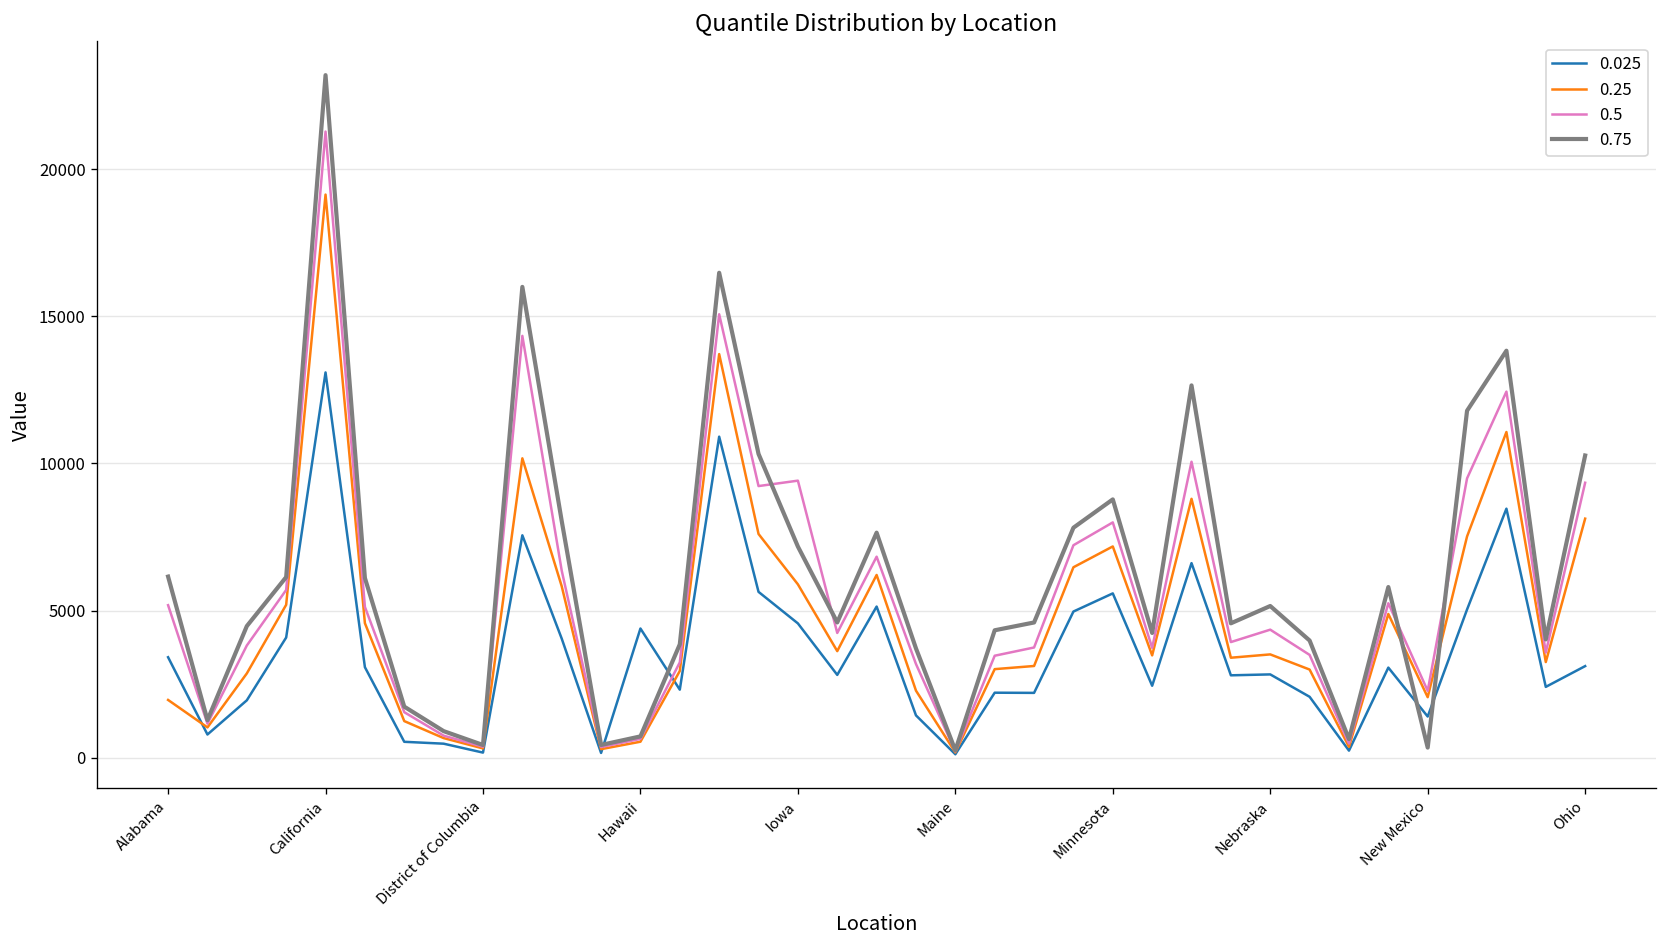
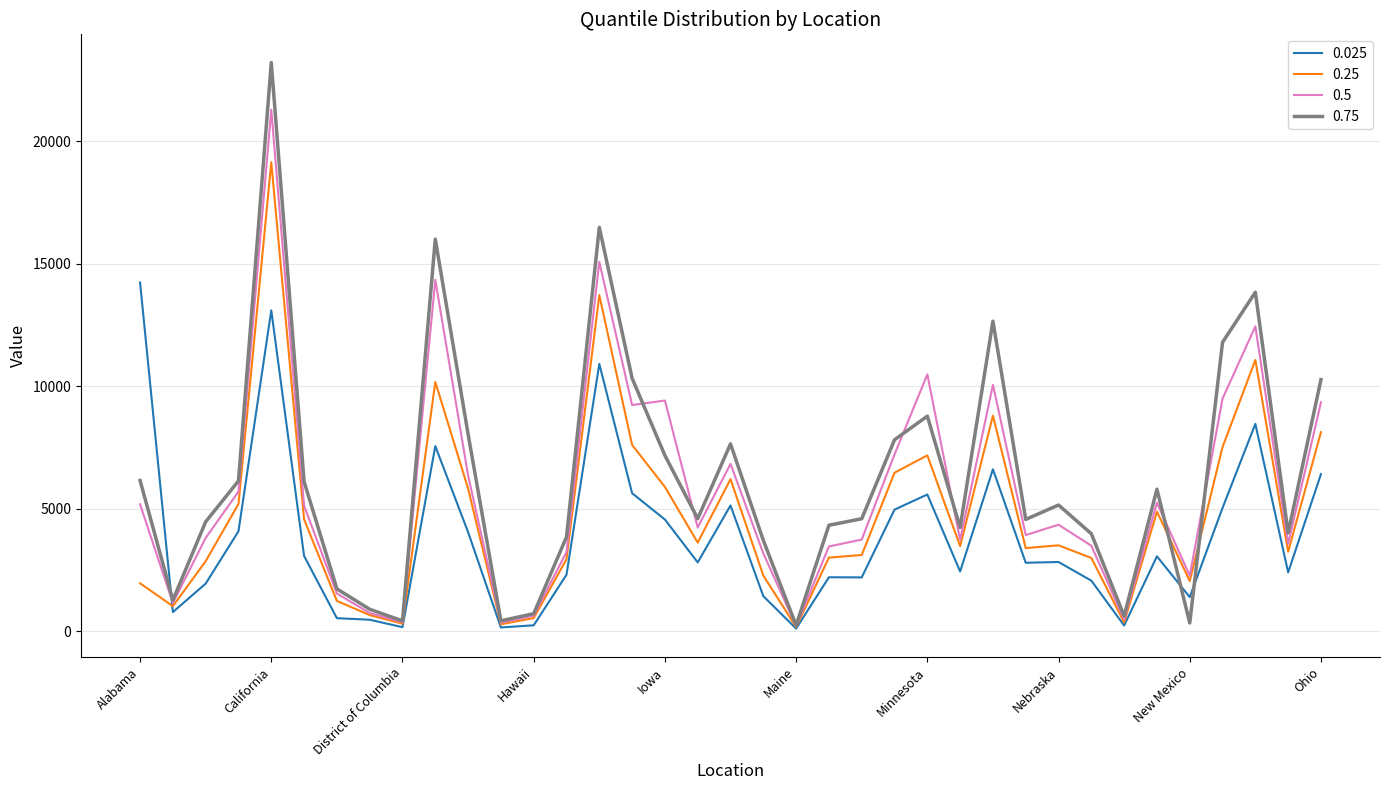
0.025, Alabama: 3400 -> 14200
0.025, Hawaii: 4400 -> 200
0.5, Minnesota: 8000 -> 10500
0.025, Ohio: 3100 -> 6400
